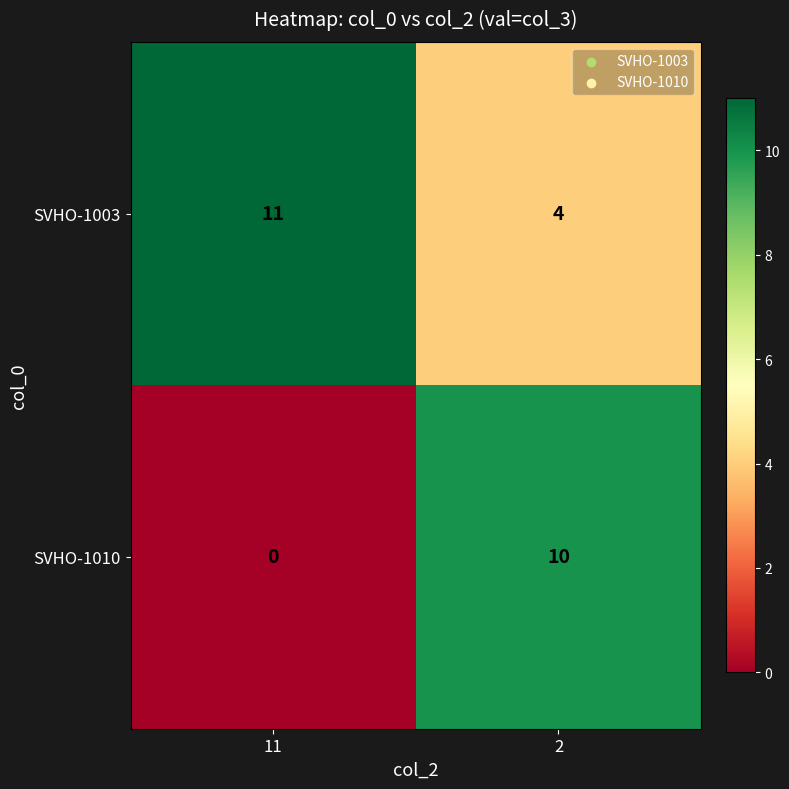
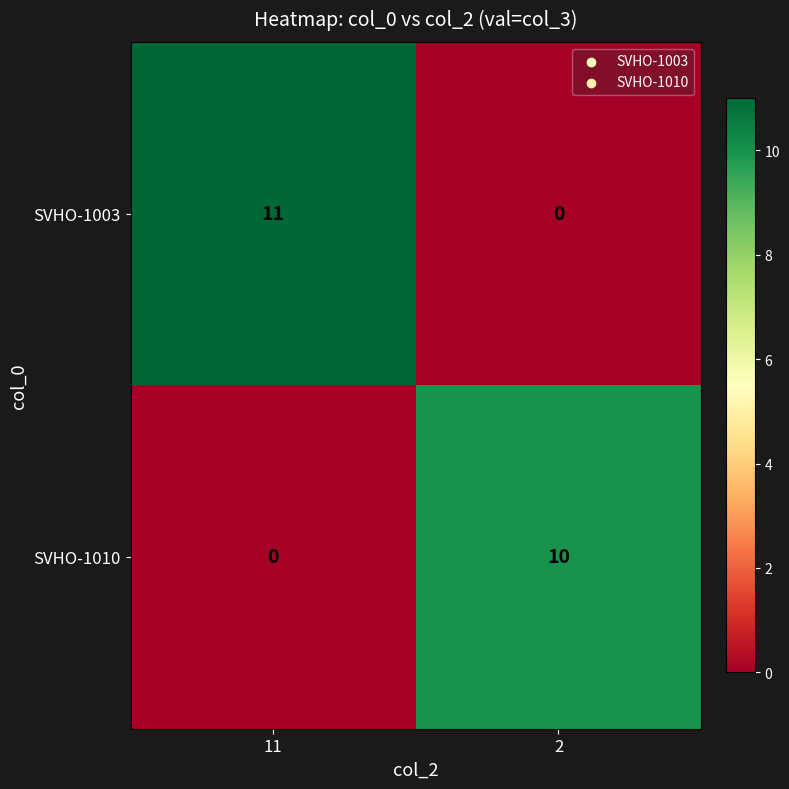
SVHO-1003, 2: 4 -> 0
